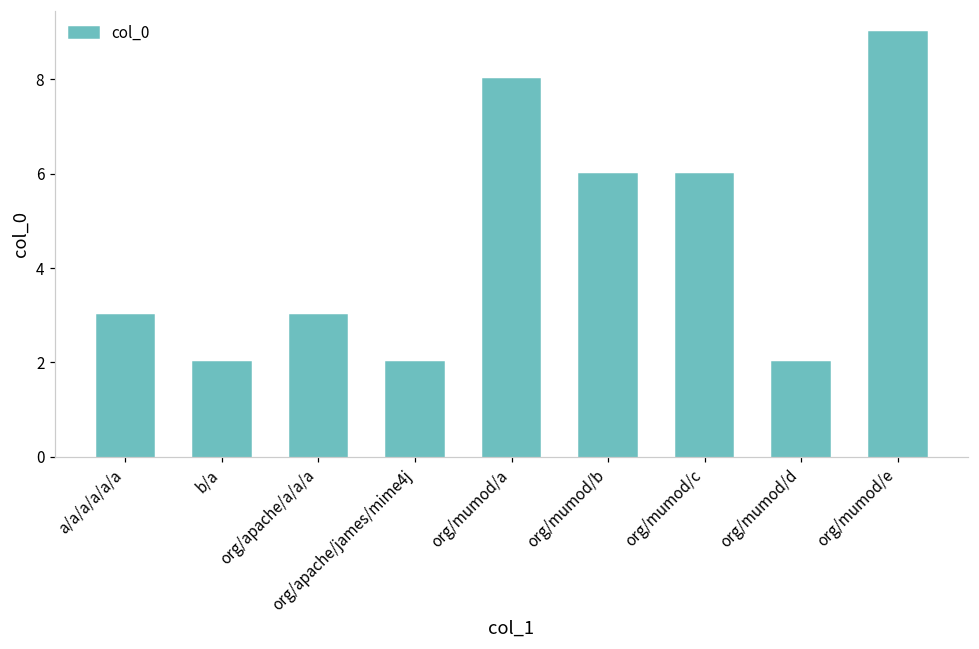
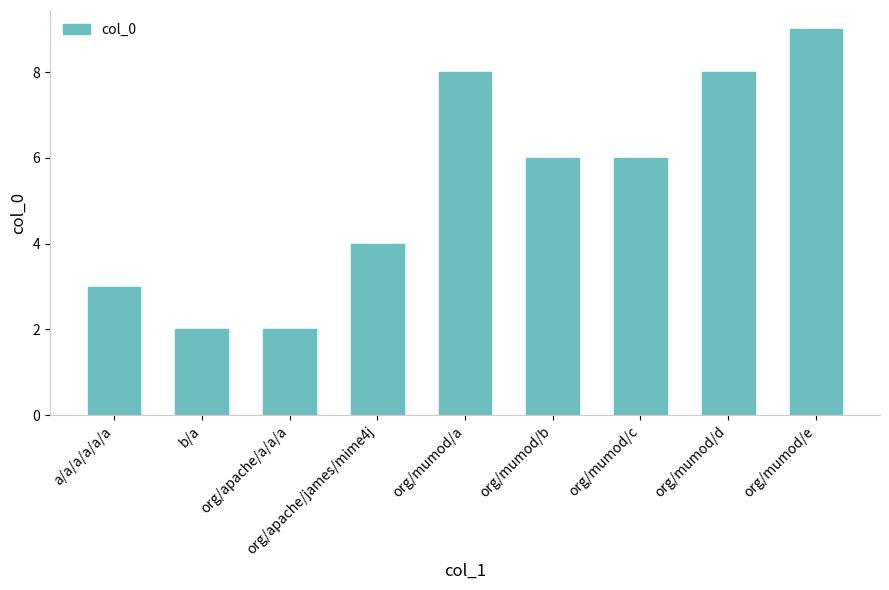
org/apache/a/a/a: 3 -> 2
org/apache/james/mime4j: 2 -> 4
org/mumod/d: 2 -> 8
